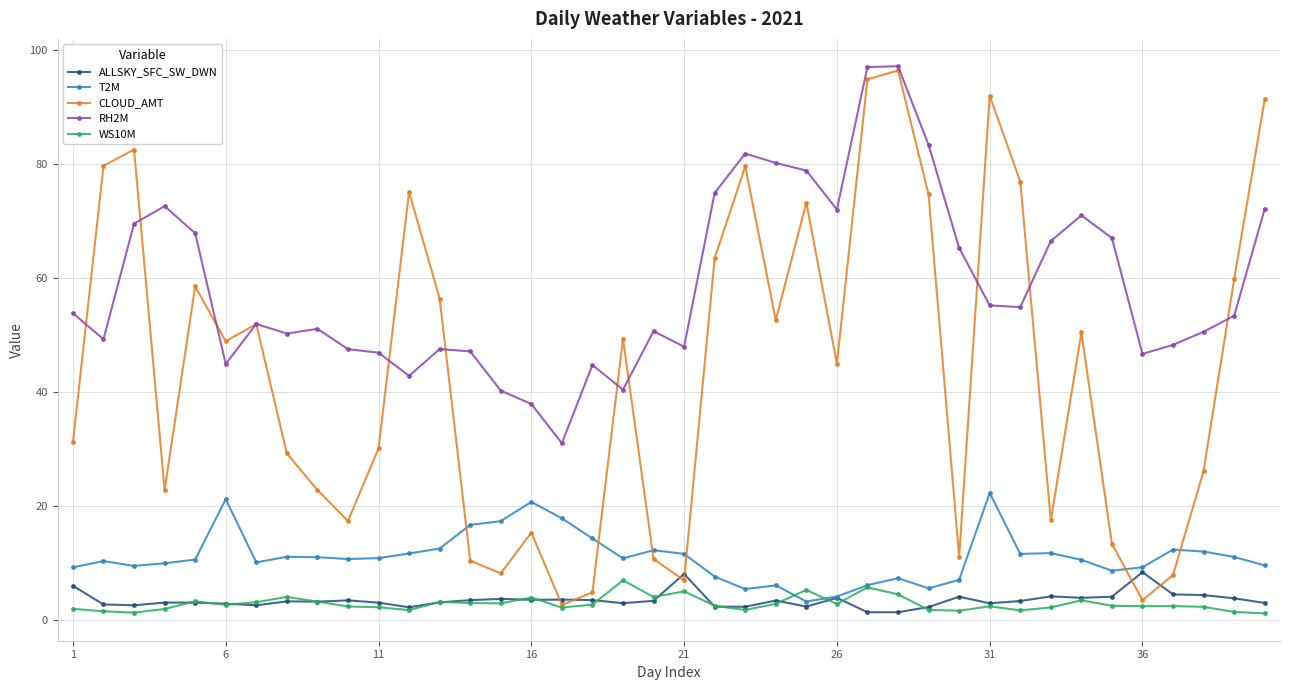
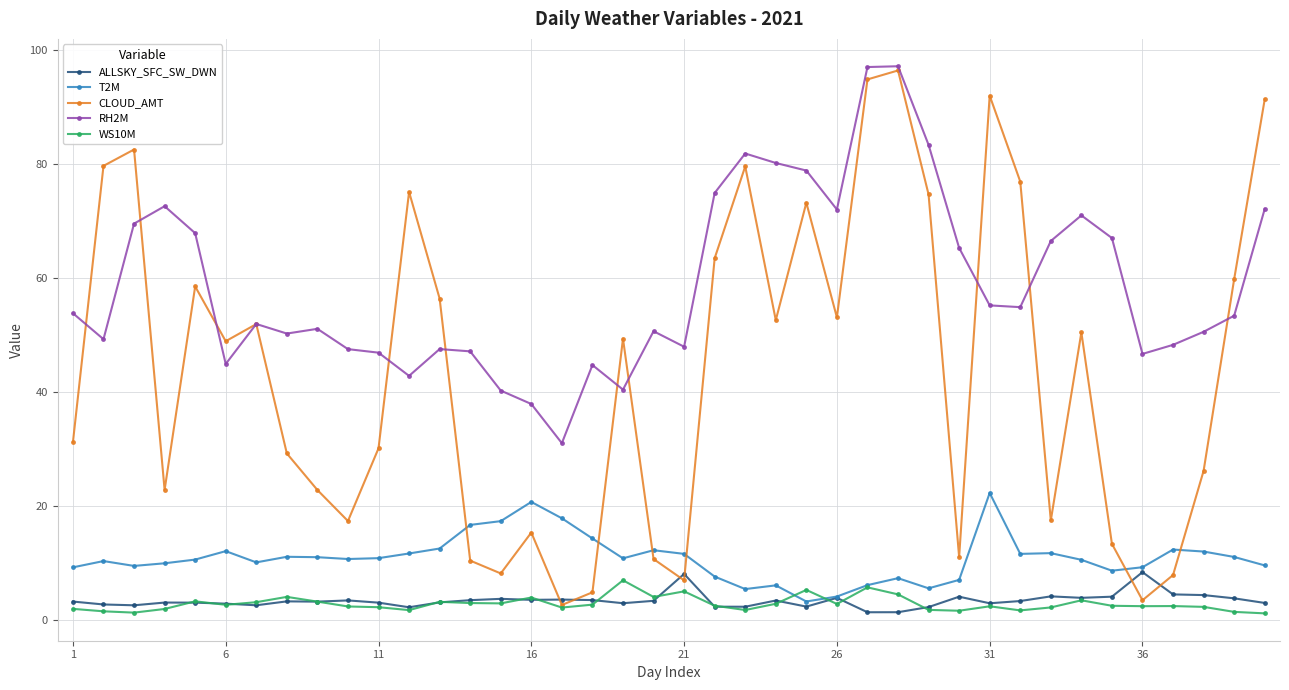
ALLSKY_SFC_SW_DWN, 1: 6 -> 3
T2M, 6: 21 -> 12
CLOUD_AMT, 26: 45 -> 53
